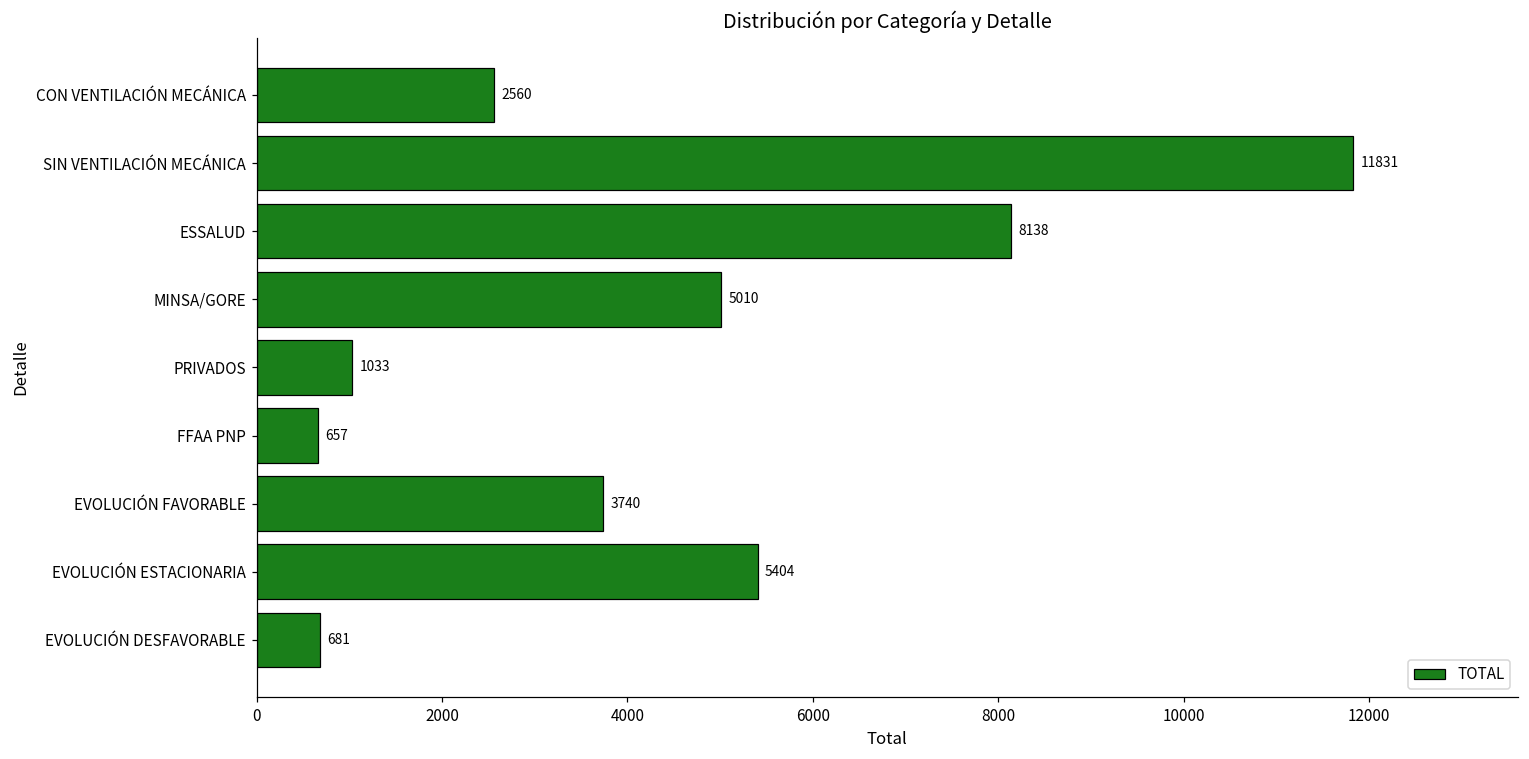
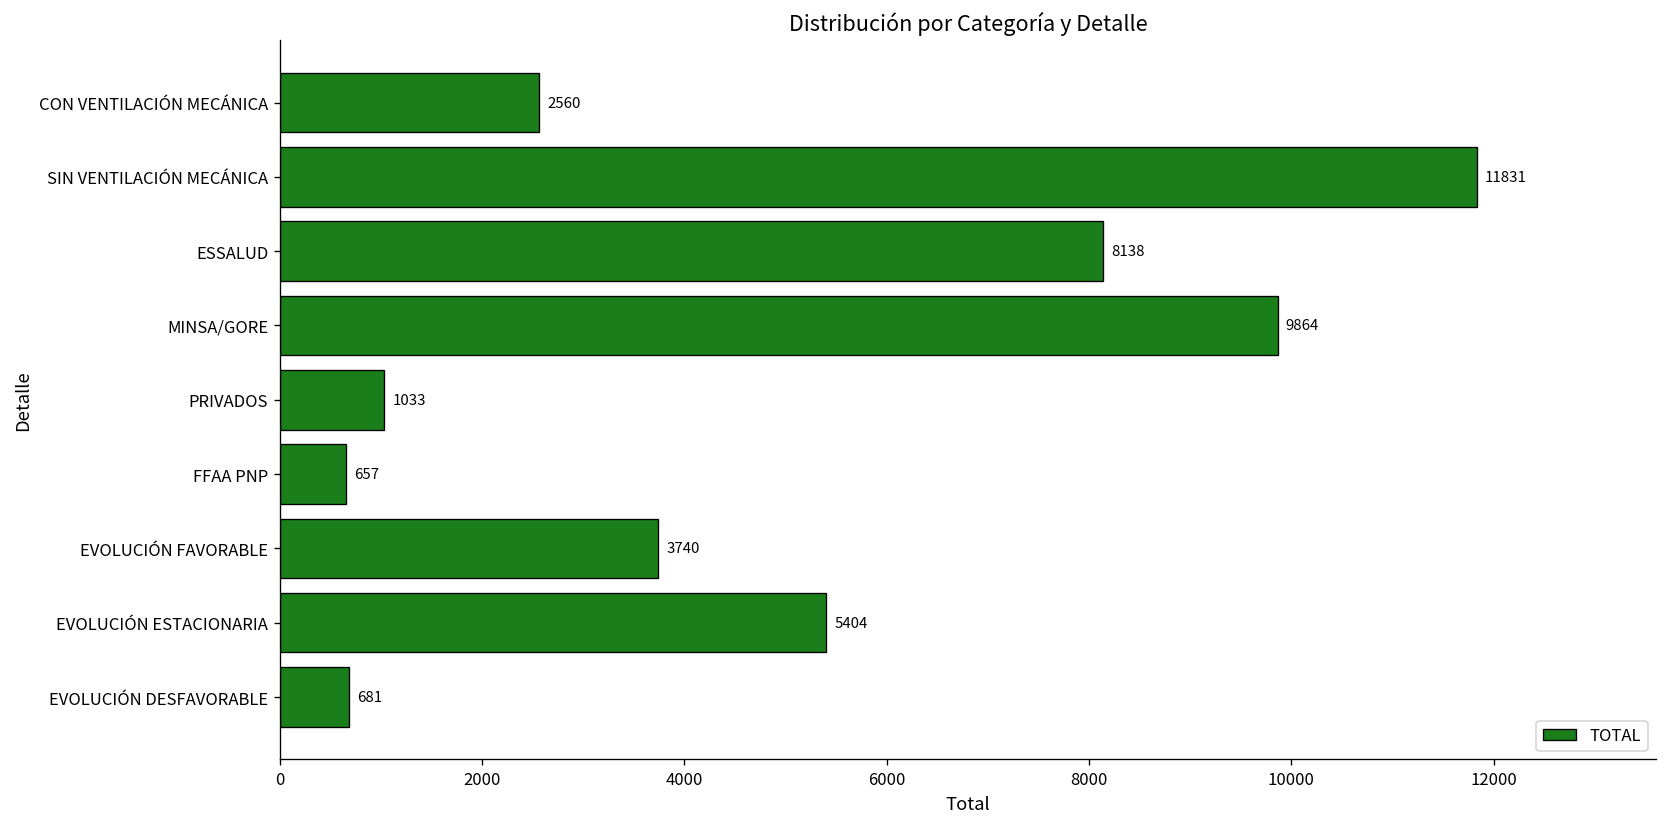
MINSA/GORE: 5010 -> 9864
